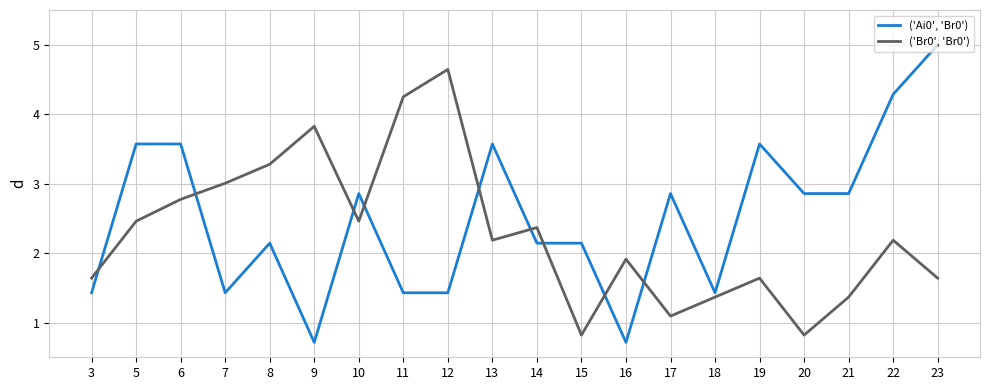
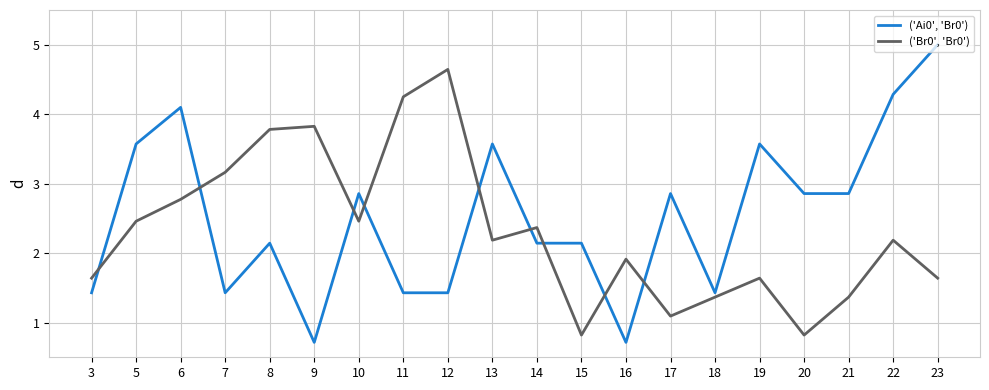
('Ai0', 'Br0'), 6: 3.6 -> 4.1
('Br0', 'Br0'), 7: 3.0 -> 3.2
('Br0', 'Br0'), 8: 3.3 -> 3.8
